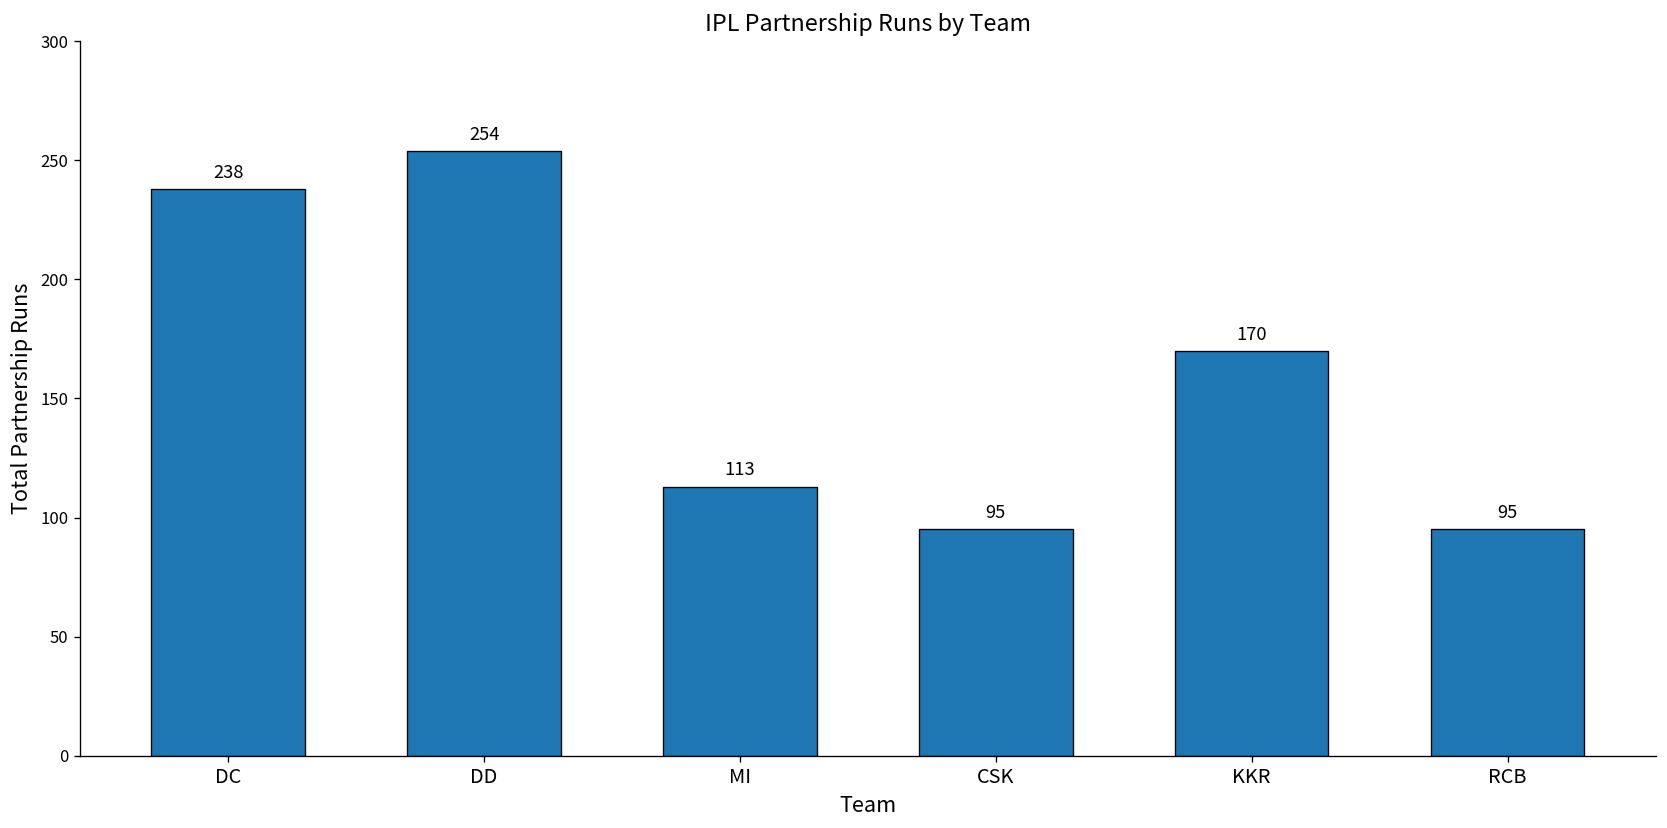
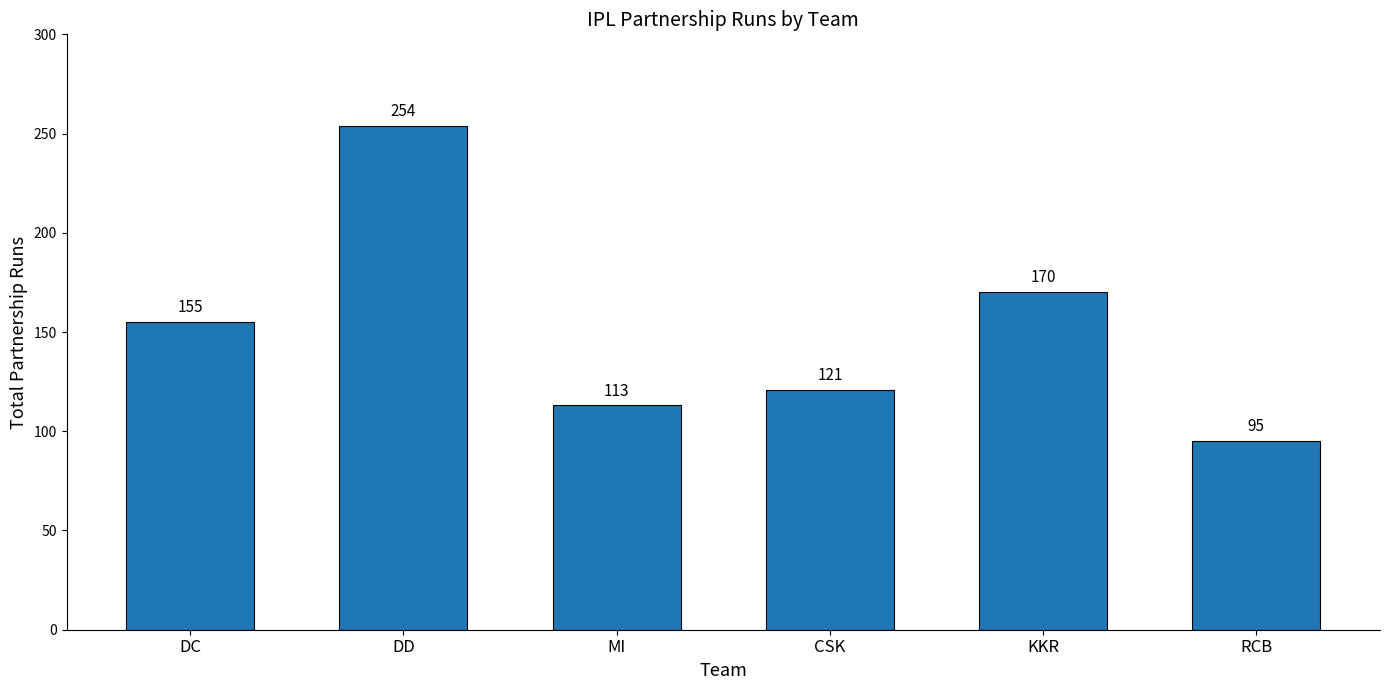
DC: 238 -> 155
CSK: 95 -> 121
